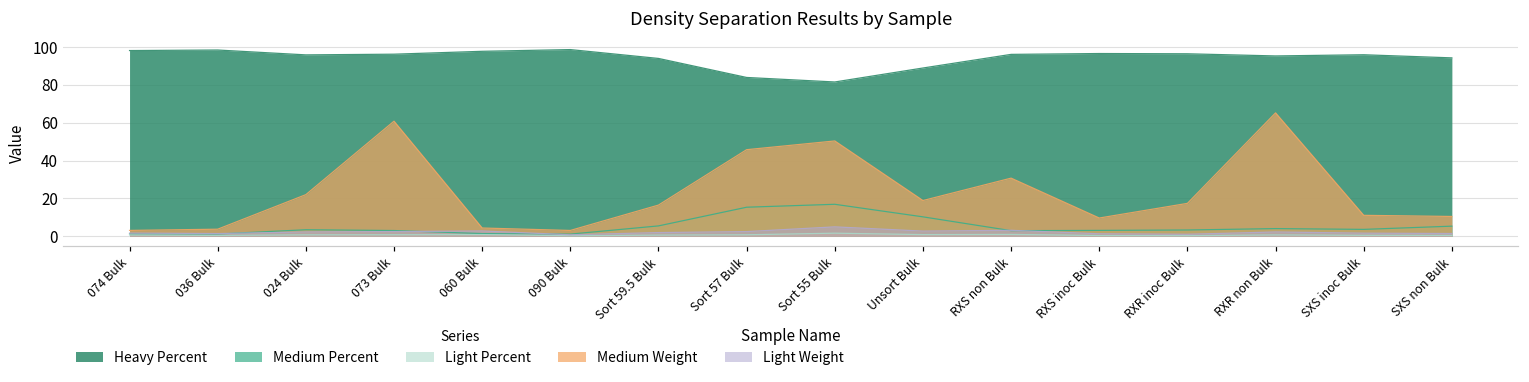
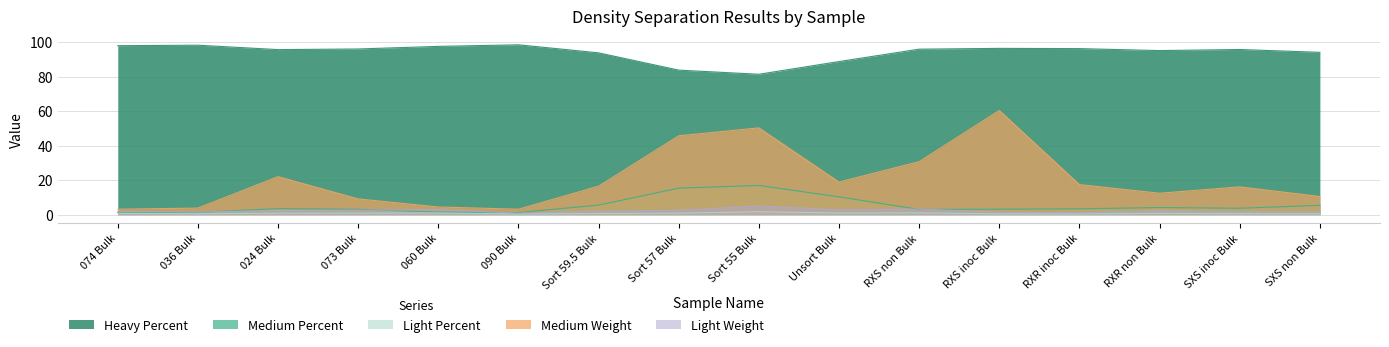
Medium Weight, 073 Bulk: 61 -> 9
Medium Weight, RXS inoc Bulk: 10 -> 60
Medium Weight, RXR non Bulk: 65 -> 12
Medium Weight, SXS inoc Bulk: 11 -> 16
